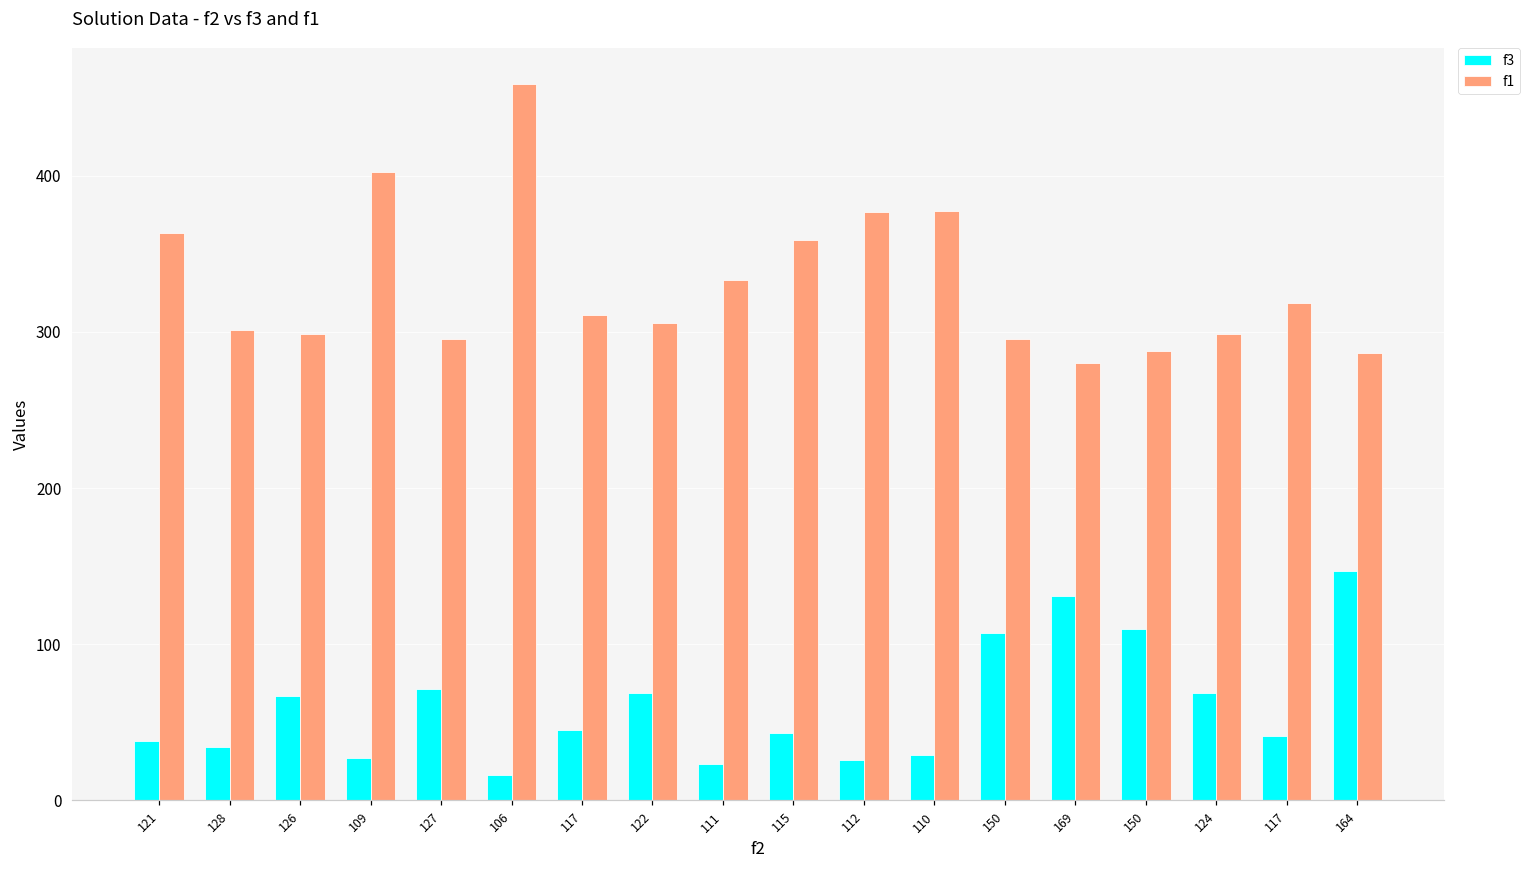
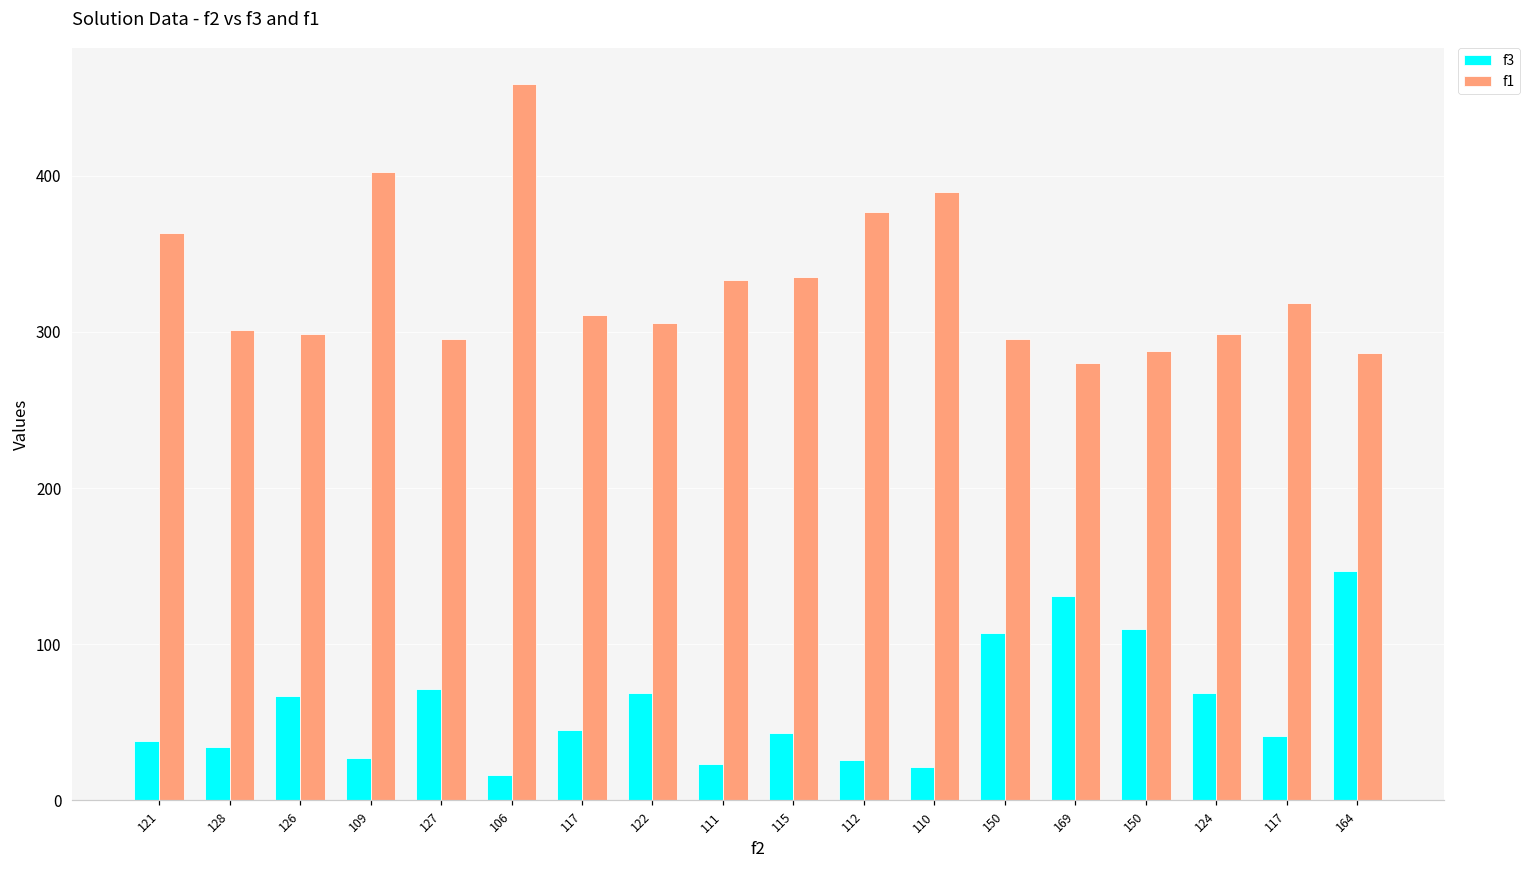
f1, 115: 359 -> 335
f3, 110: 29 -> 21
f1, 110: 377 -> 390
